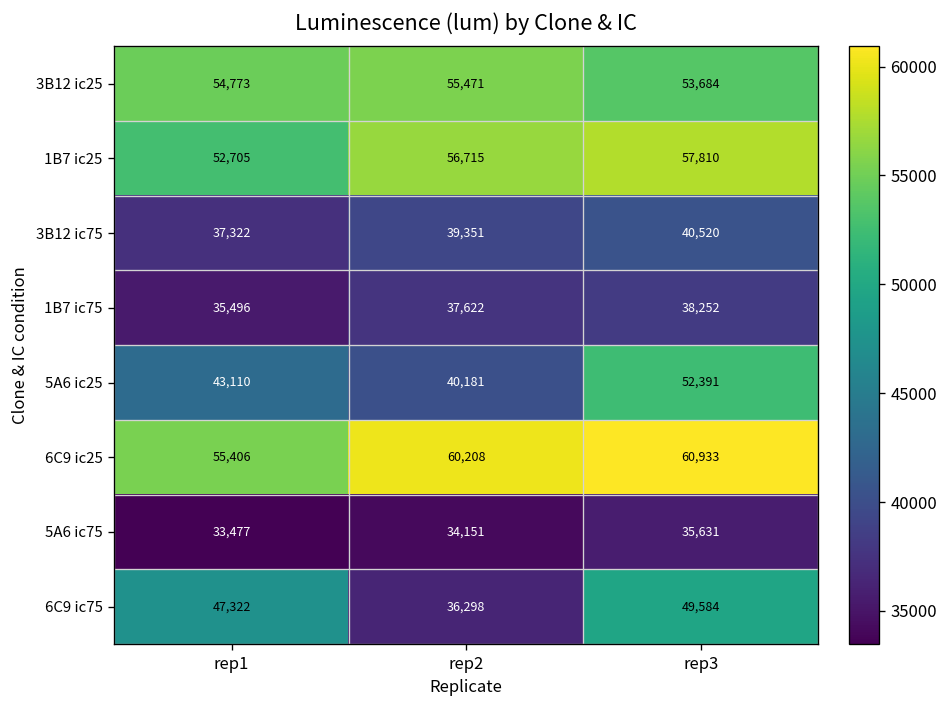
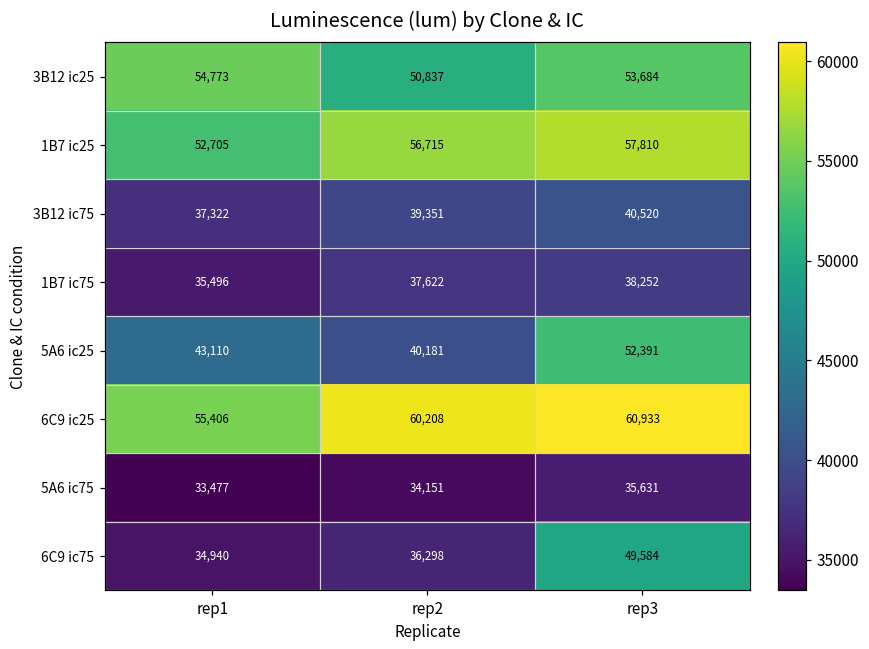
3B12 ic25, rep2: 55,471 -> 50,837
6C9 ic75, rep1: 47,322 -> 34,940
